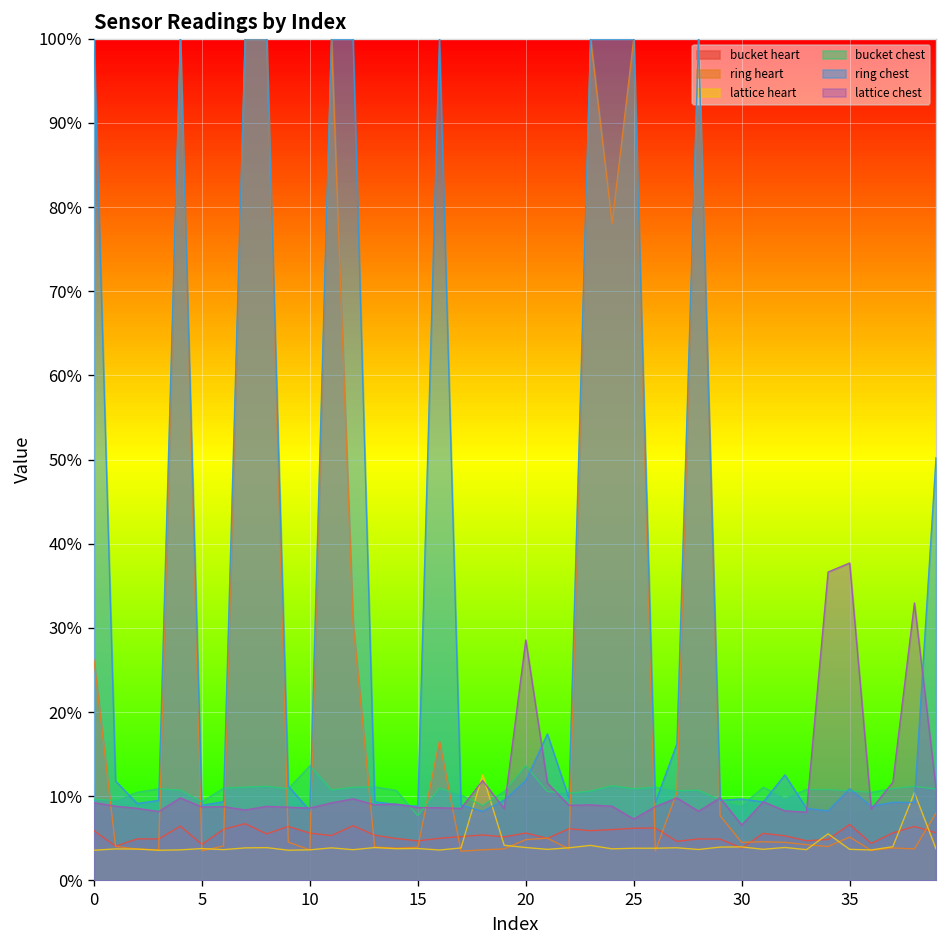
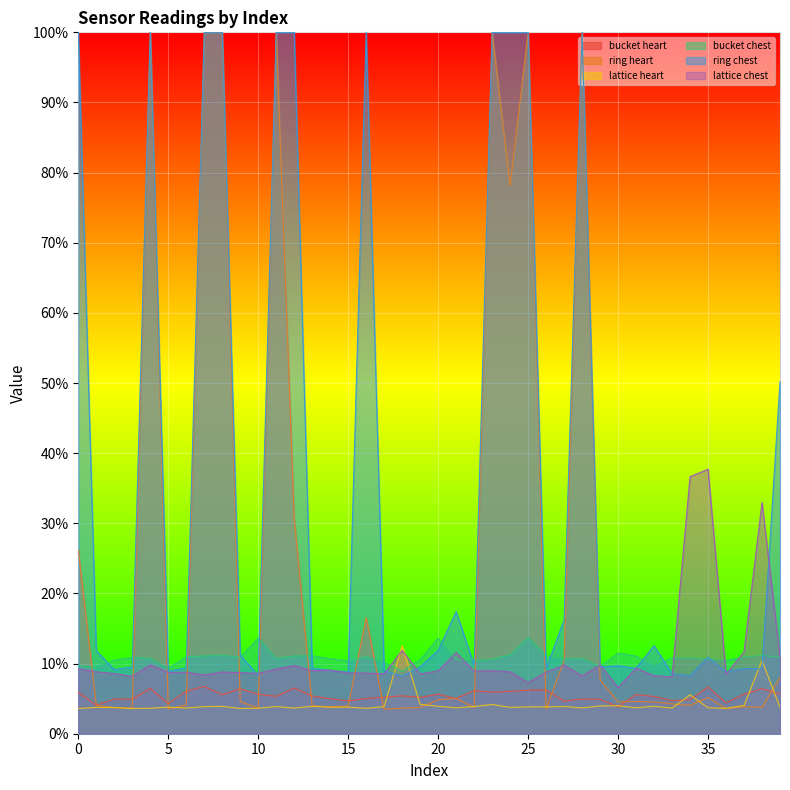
bucket chest, 15: 8% -> 10%
lattice chest, 20: 29% -> 9%
bucket chest, 25: 11% -> 14%
bucket chest, 30: 9% -> 12%
